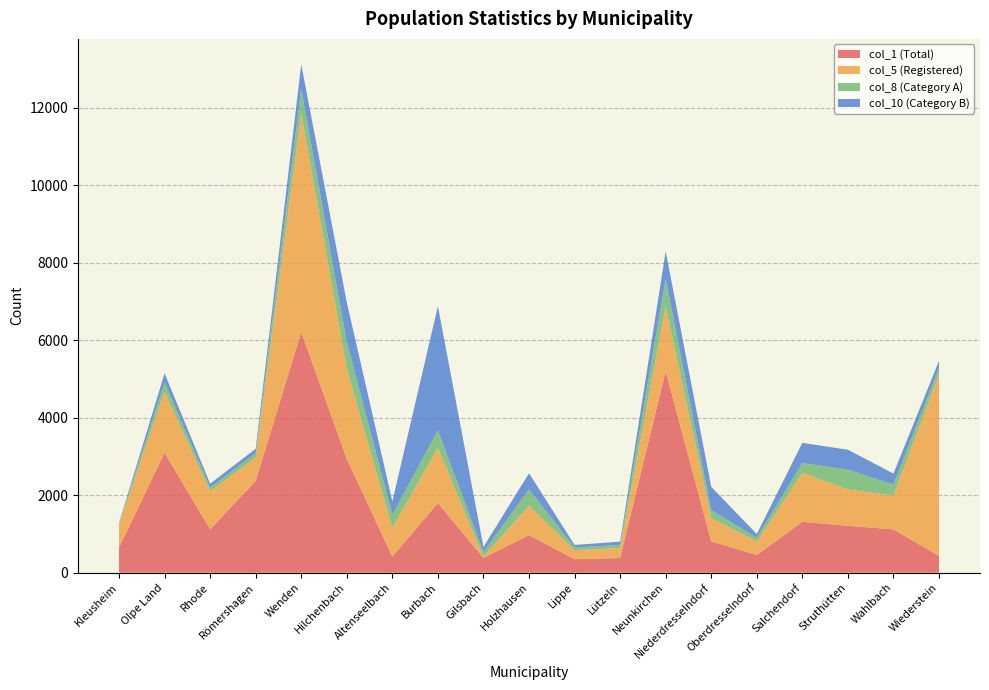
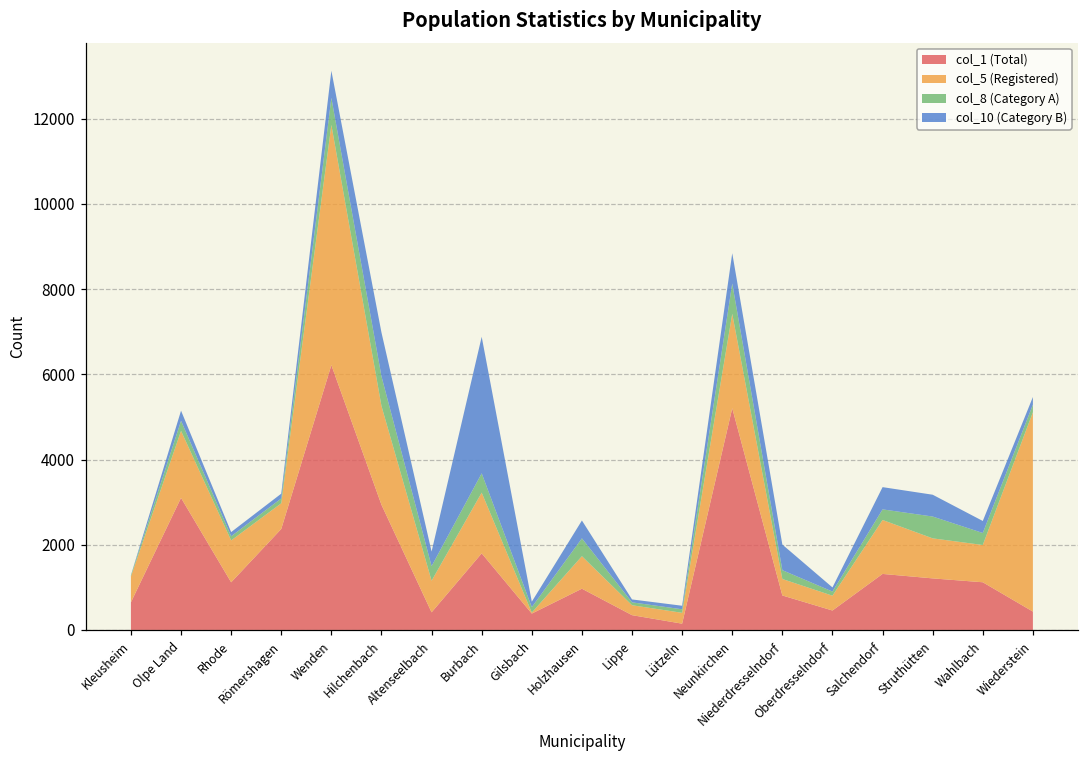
col_1 (Total), Lützeln: 400 -> 100
col_5 (Registered), Neunkirchen: 1700 -> 2200
col_5 (Registered), Niederdresselndorf: 600 -> 400
